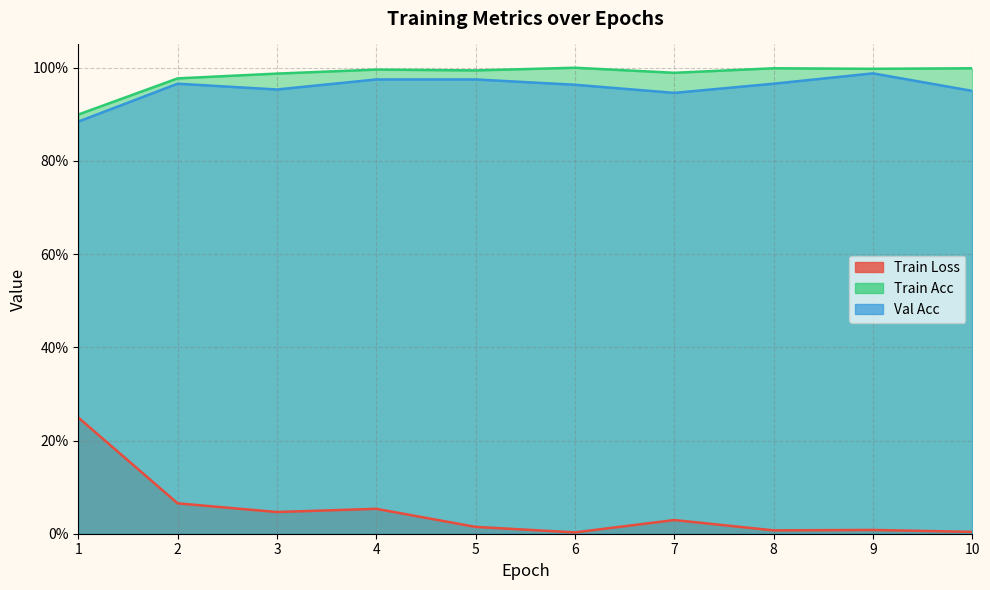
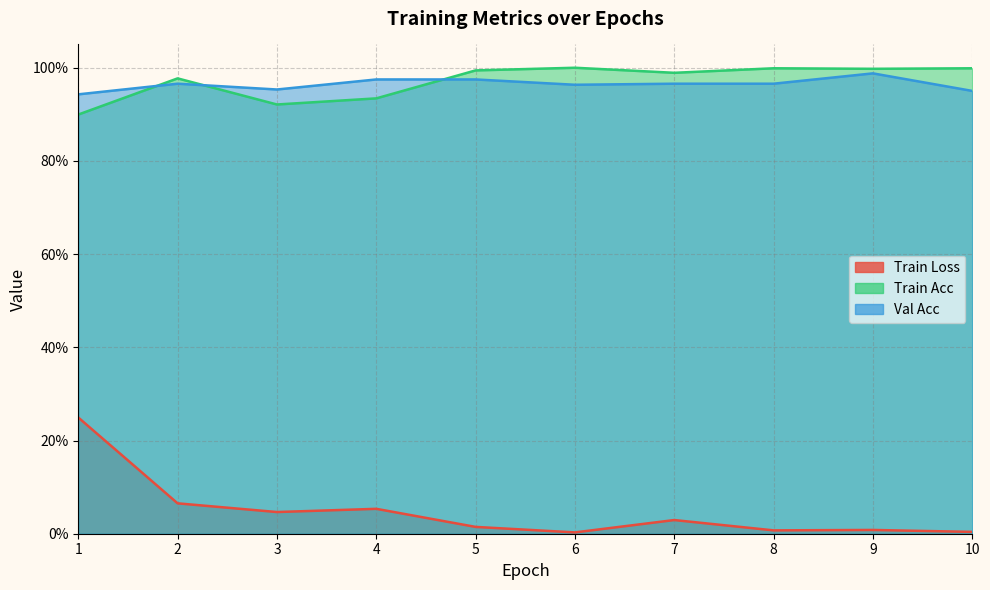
Val Acc, 1: 88% -> 94%
Train Acc, 3: 99% -> 92%
Train Acc, 4: 100% -> 93%
Val Acc, 7: 95% -> 97%
